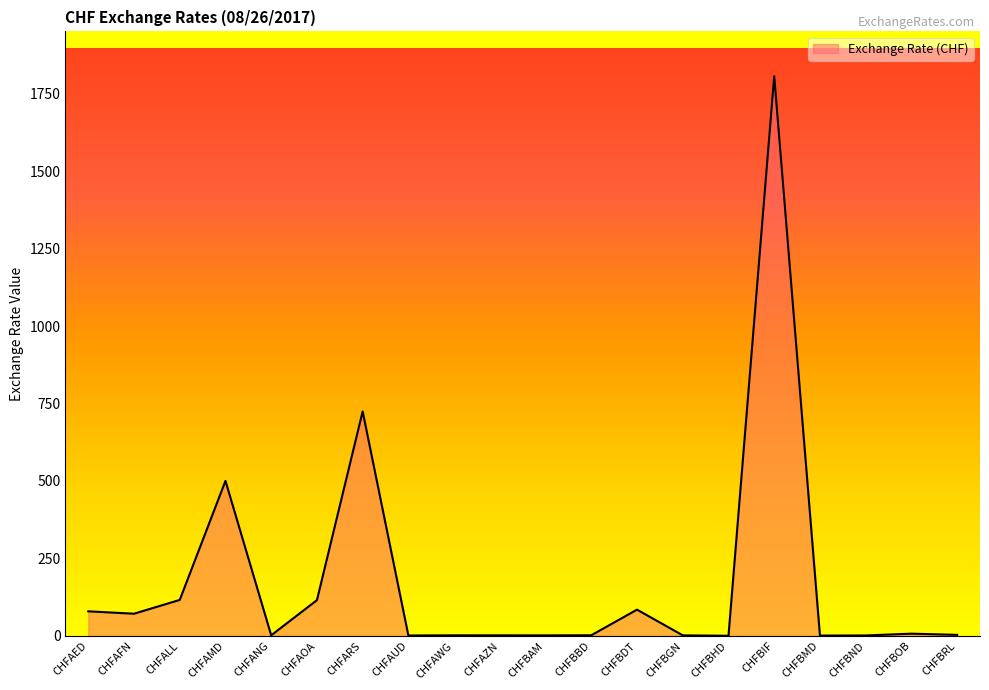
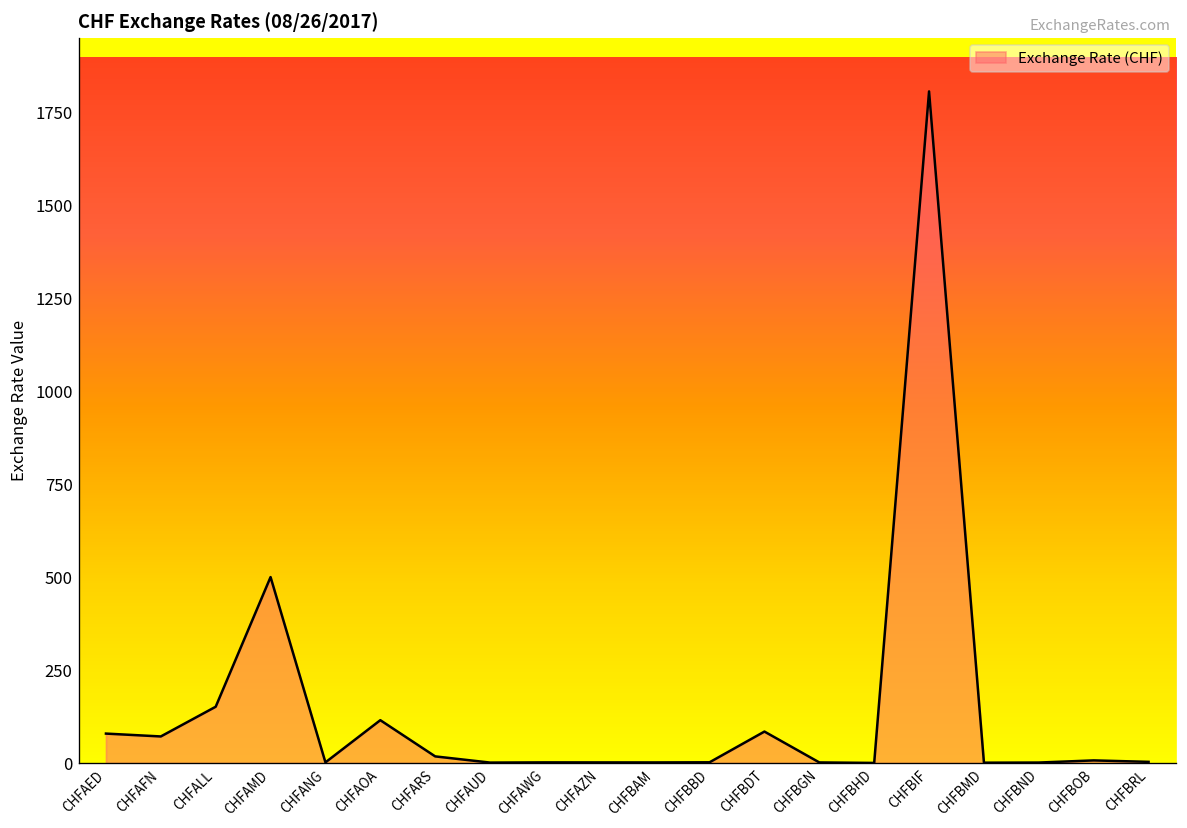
CHFALL: 120 -> 150
CHFARS: 720 -> 20
